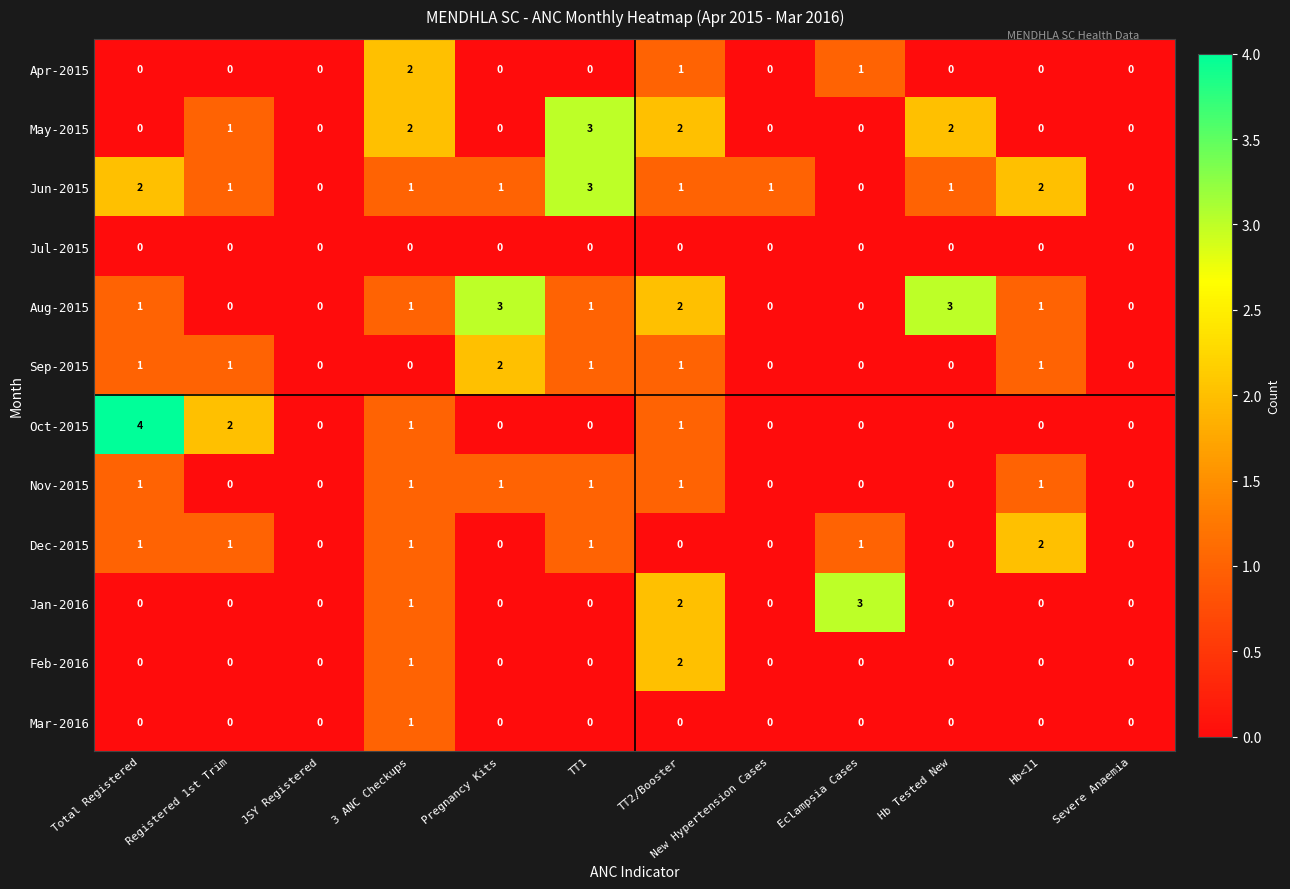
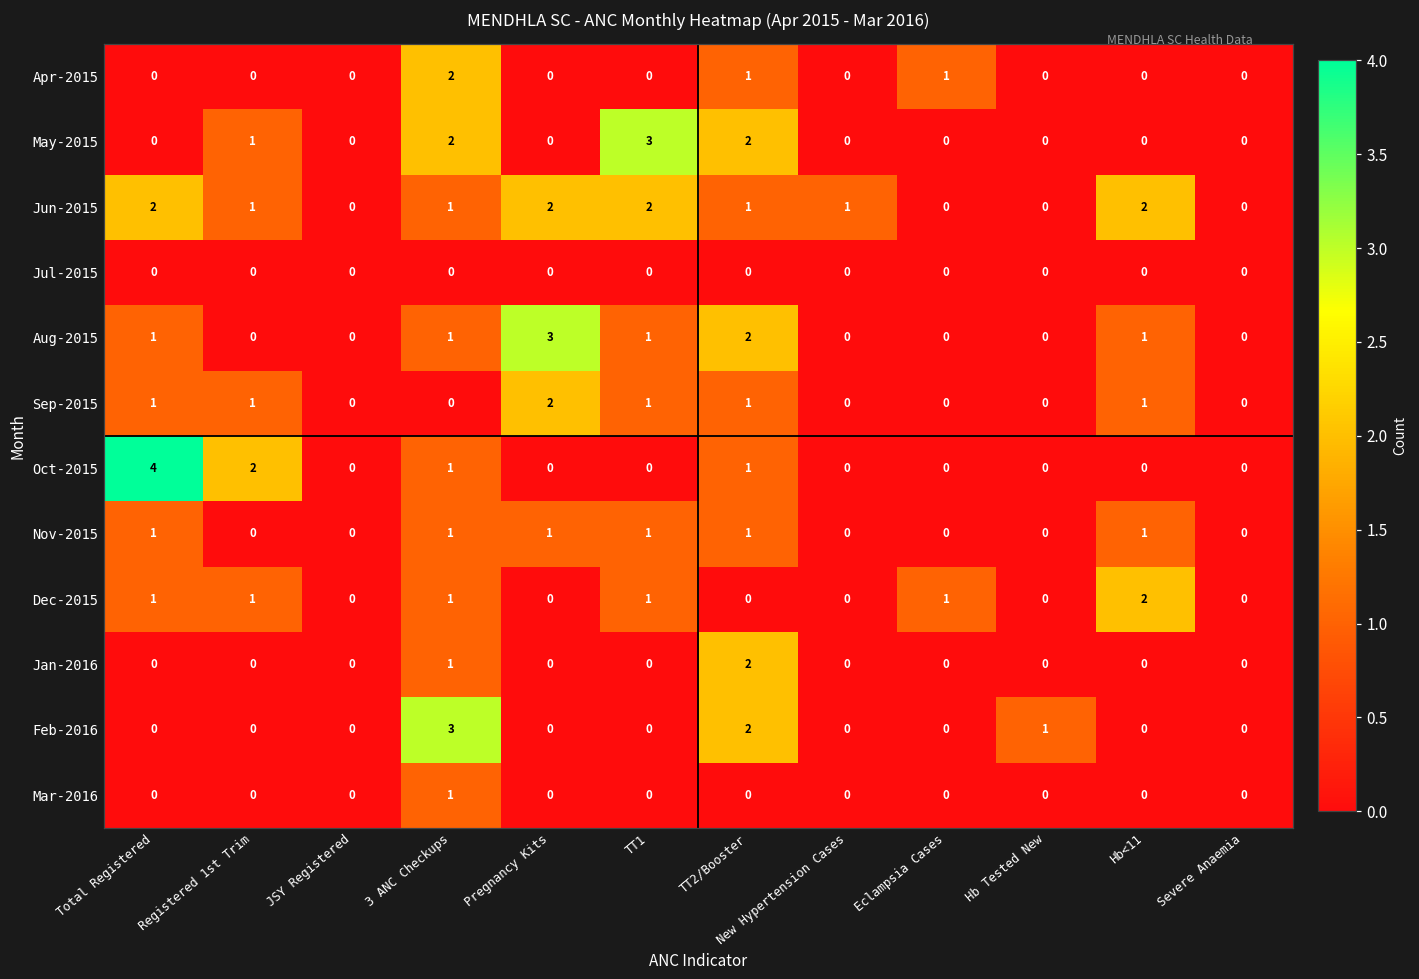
May-2015, Hb Tested New: 2 -> 0
Jun-2015, Pregnancy Kits: 1 -> 2
Jun-2015, TT1: 3 -> 2
Jun-2015, Hb Tested New: 1 -> 0
Aug-2015, Hb Tested New: 3 -> 0
Jan-2016, Eclampsia Cases: 3 -> 0
Feb-2016, 3 ANC Checkups: 1 -> 3
Feb-2016, Hb Tested New: 0 -> 1
